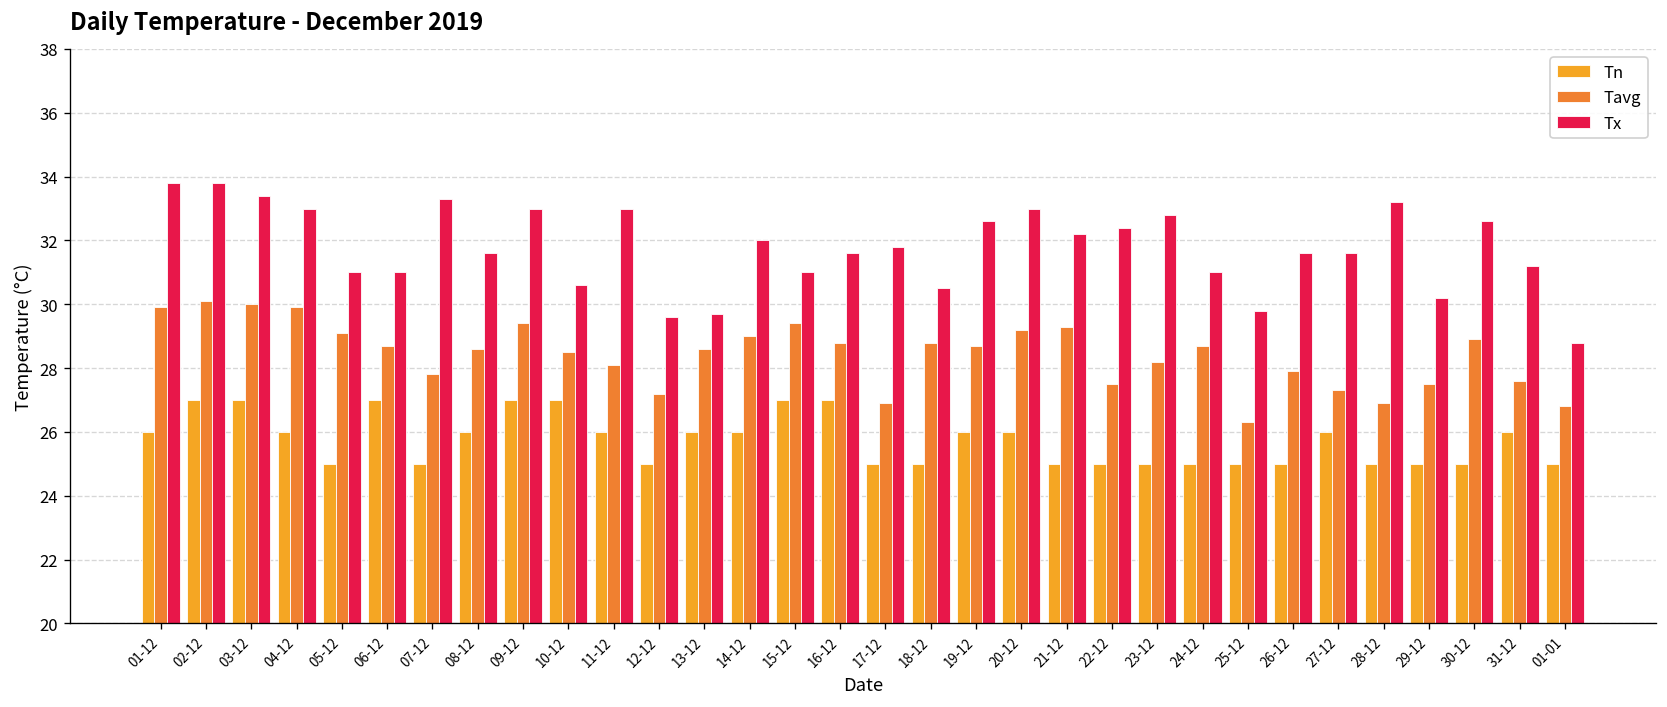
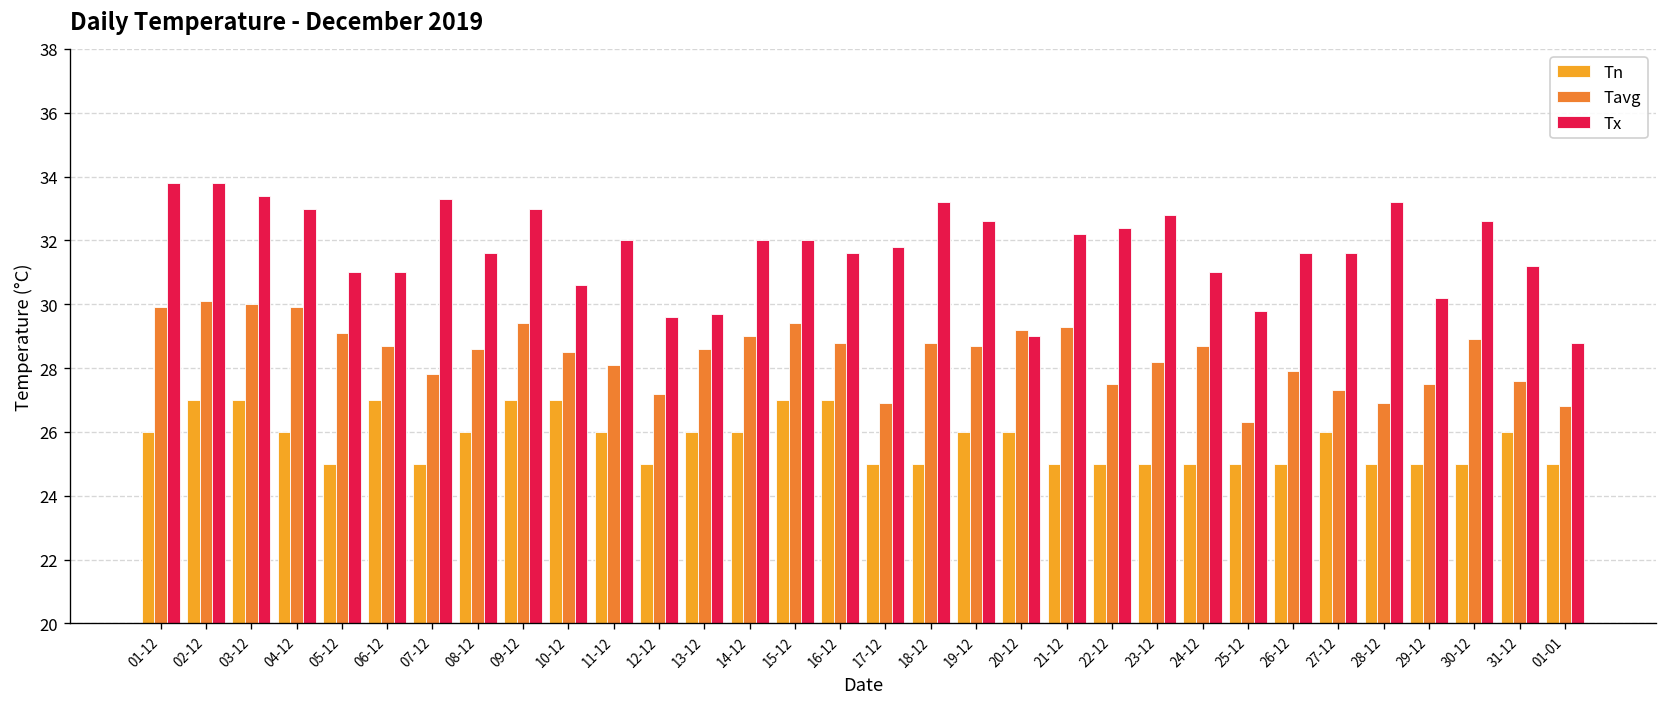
Tx, 11-12: 33 -> 32
Tx, 15-12: 31 -> 32
Tx, 18-12: 30.5 -> 33.2
Tx, 20-12: 33 -> 29
